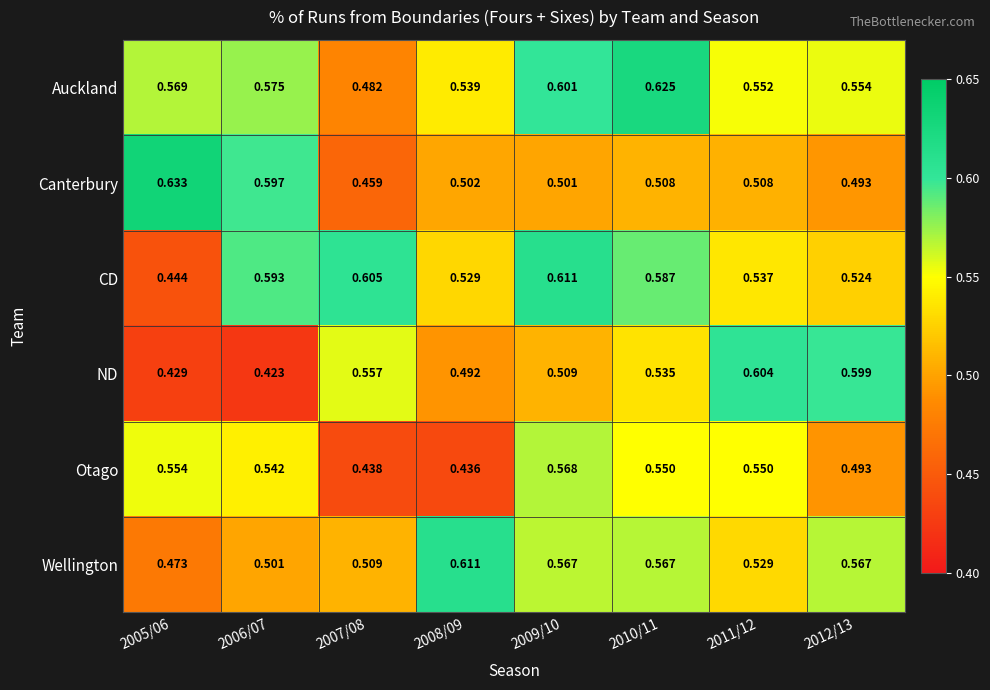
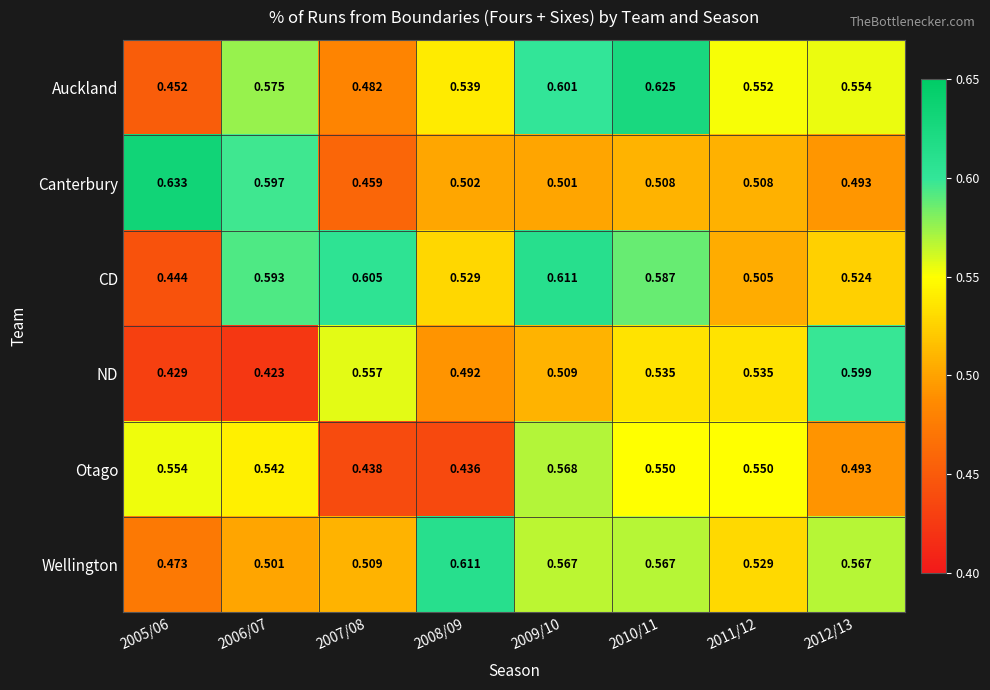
Auckland, 2005/06: 0.569 -> 0.452
CD, 2011/12: 0.537 -> 0.505
ND, 2011/12: 0.604 -> 0.535
